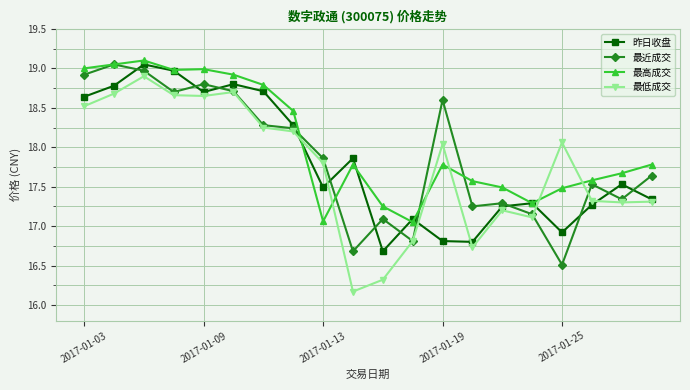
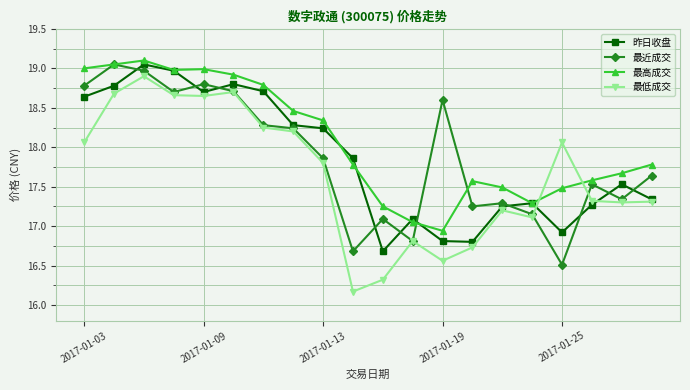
最近成交, 2017-01-03: 18.9 -> 18.8
最低成交, 2017-01-03: 18.5 -> 18.1
昨日收盘, 2017-01-13: 17.5 -> 18.2
最高成交, 2017-01-13: 17.1 -> 18.3
最高成交, 2017-01-19: 17.8 -> 16.9
最低成交, 2017-01-19: 18.0 -> 16.6
